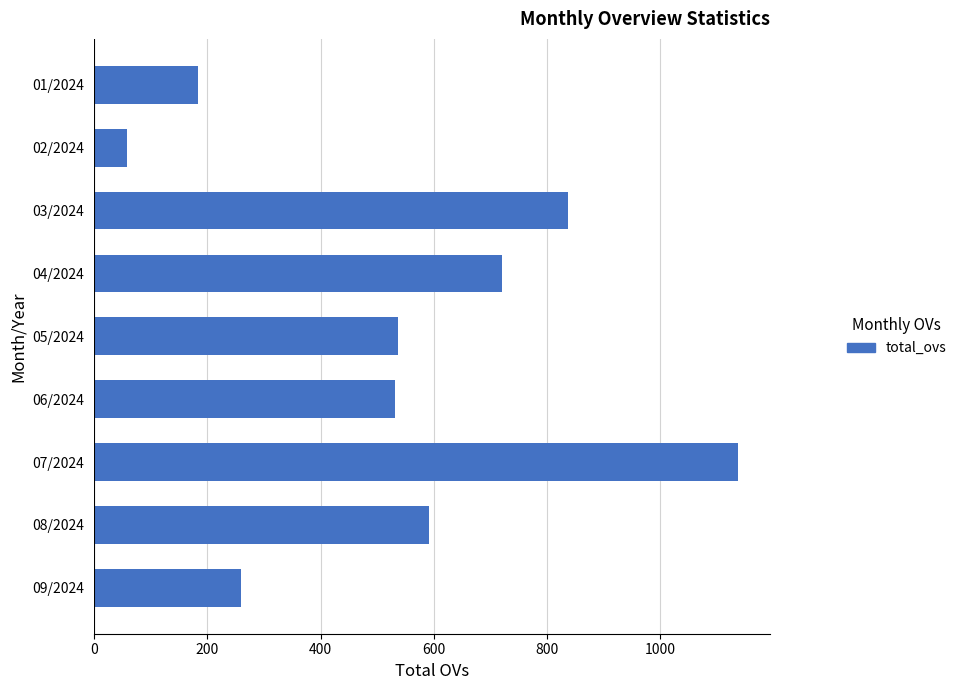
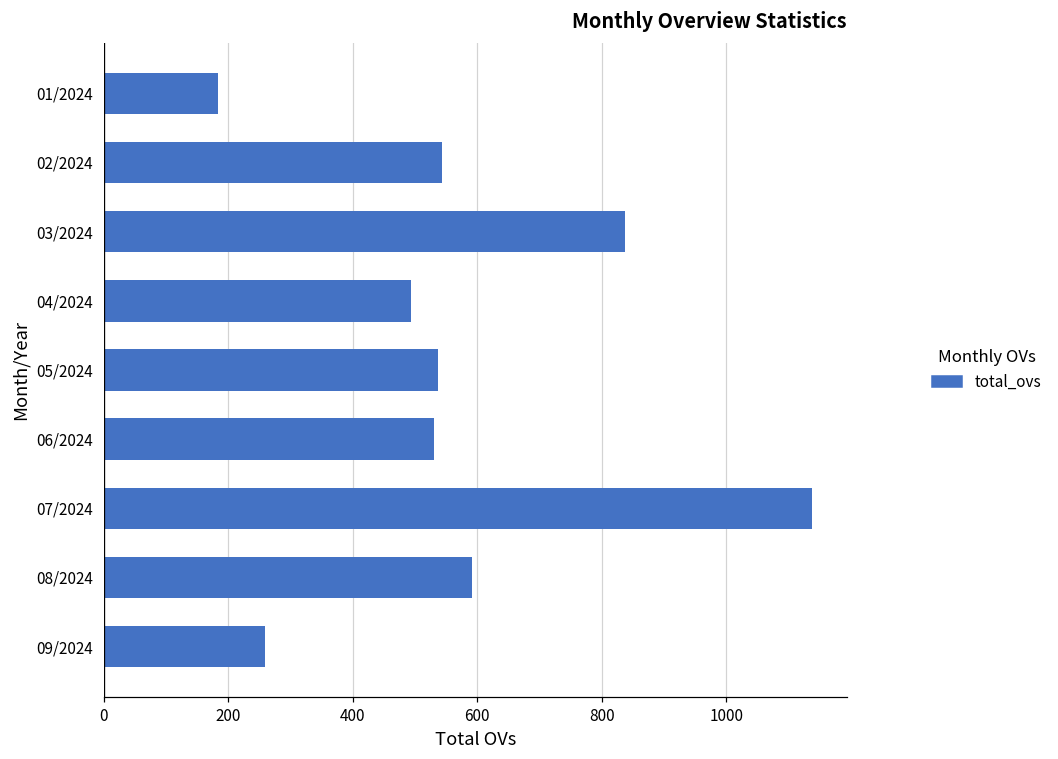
02/2024: 60 -> 540
04/2024: 720 -> 490
